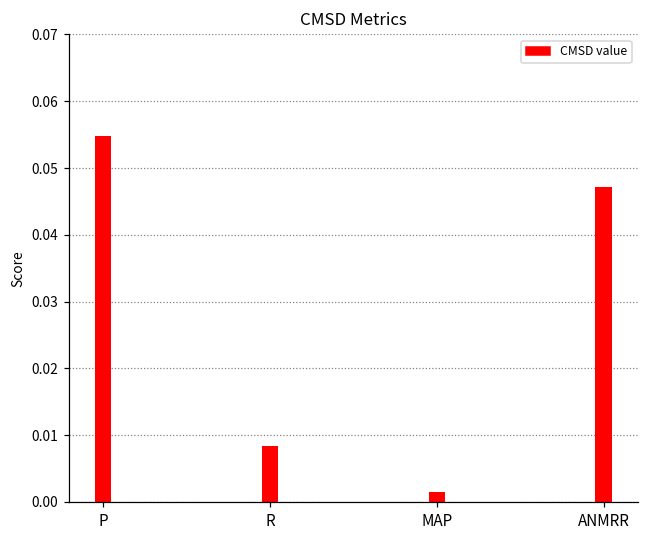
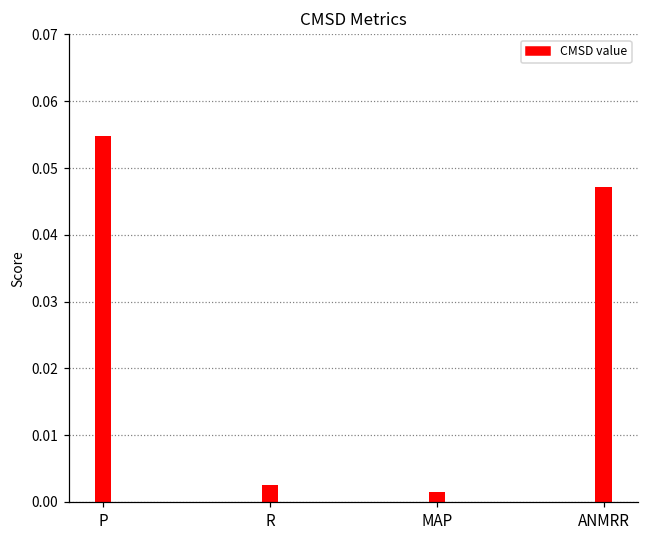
R: 0.008 -> 0.003
